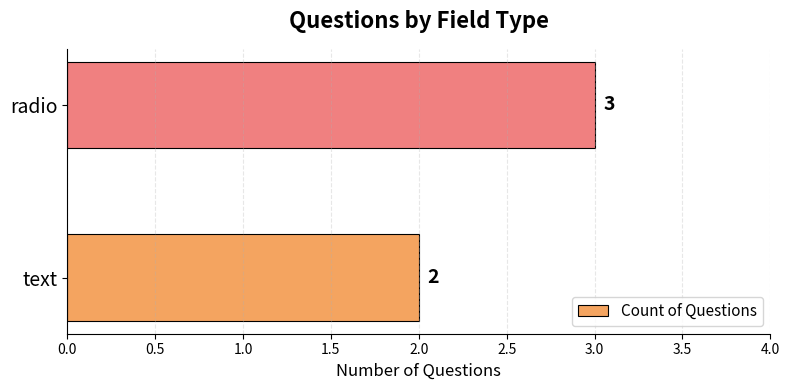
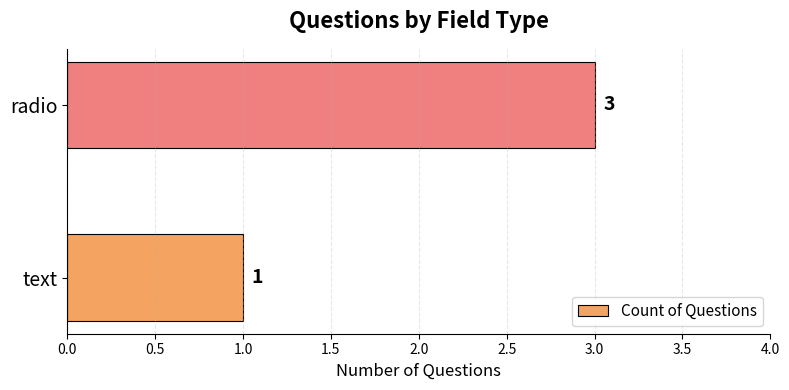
text: 2 -> 1
